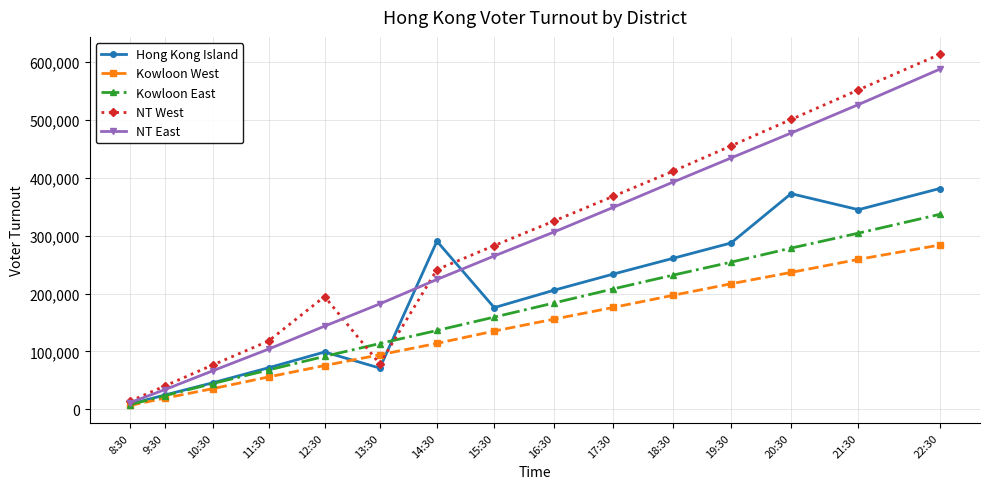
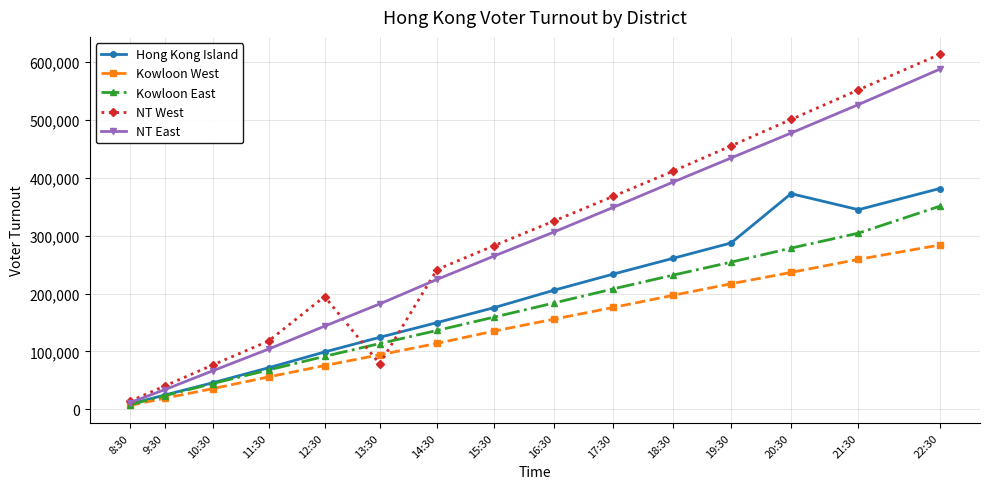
Hong Kong Island, 13:30: 70,000 -> 120,000
Hong Kong Island, 14:30: 290,000 -> 150,000
Kowloon East, 22:30: 340,000 -> 350,000
